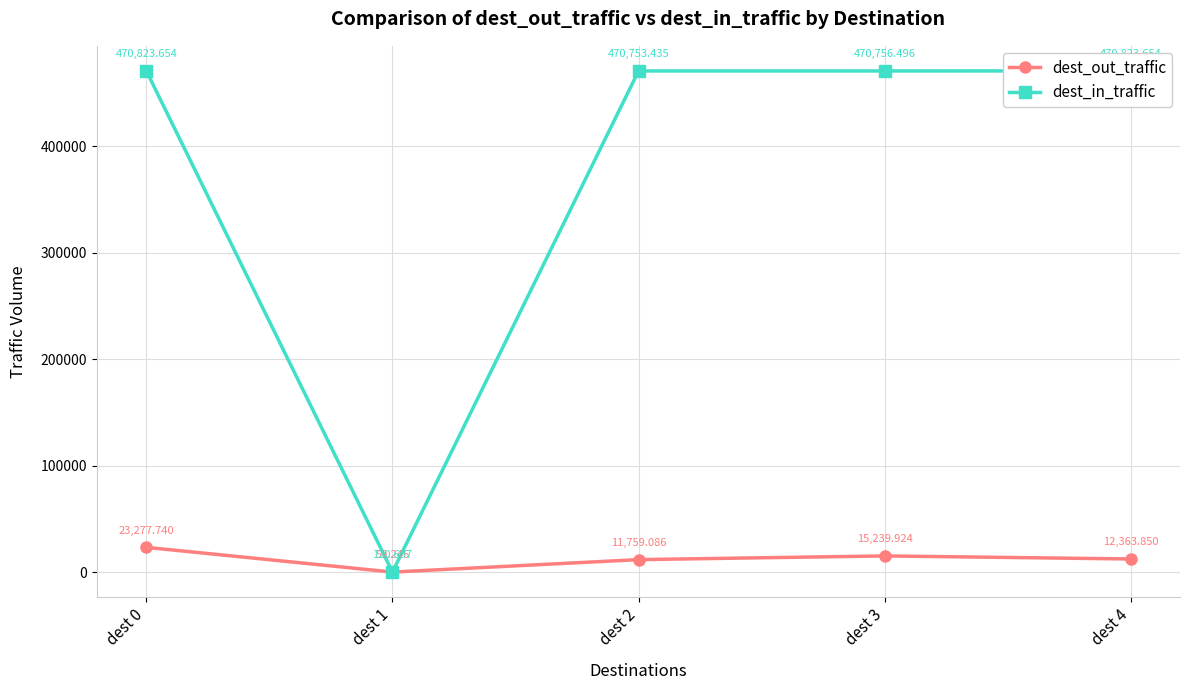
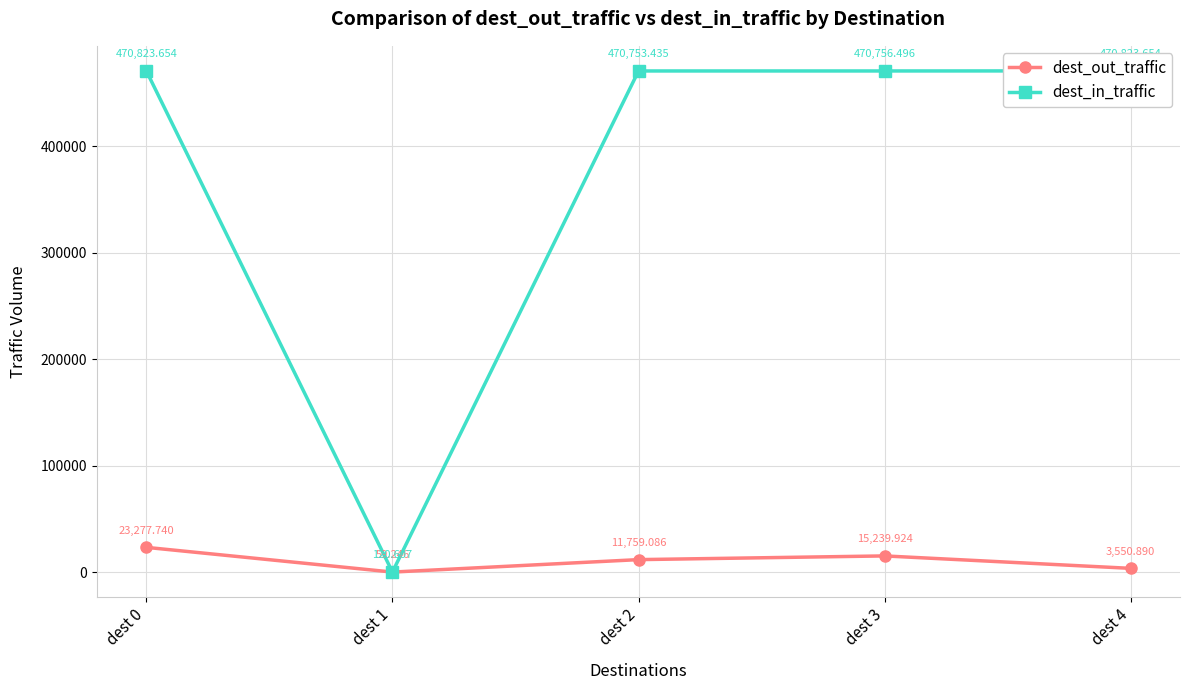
dest_out_traffic, dest 4: 12,363.850 -> 3,550.890
